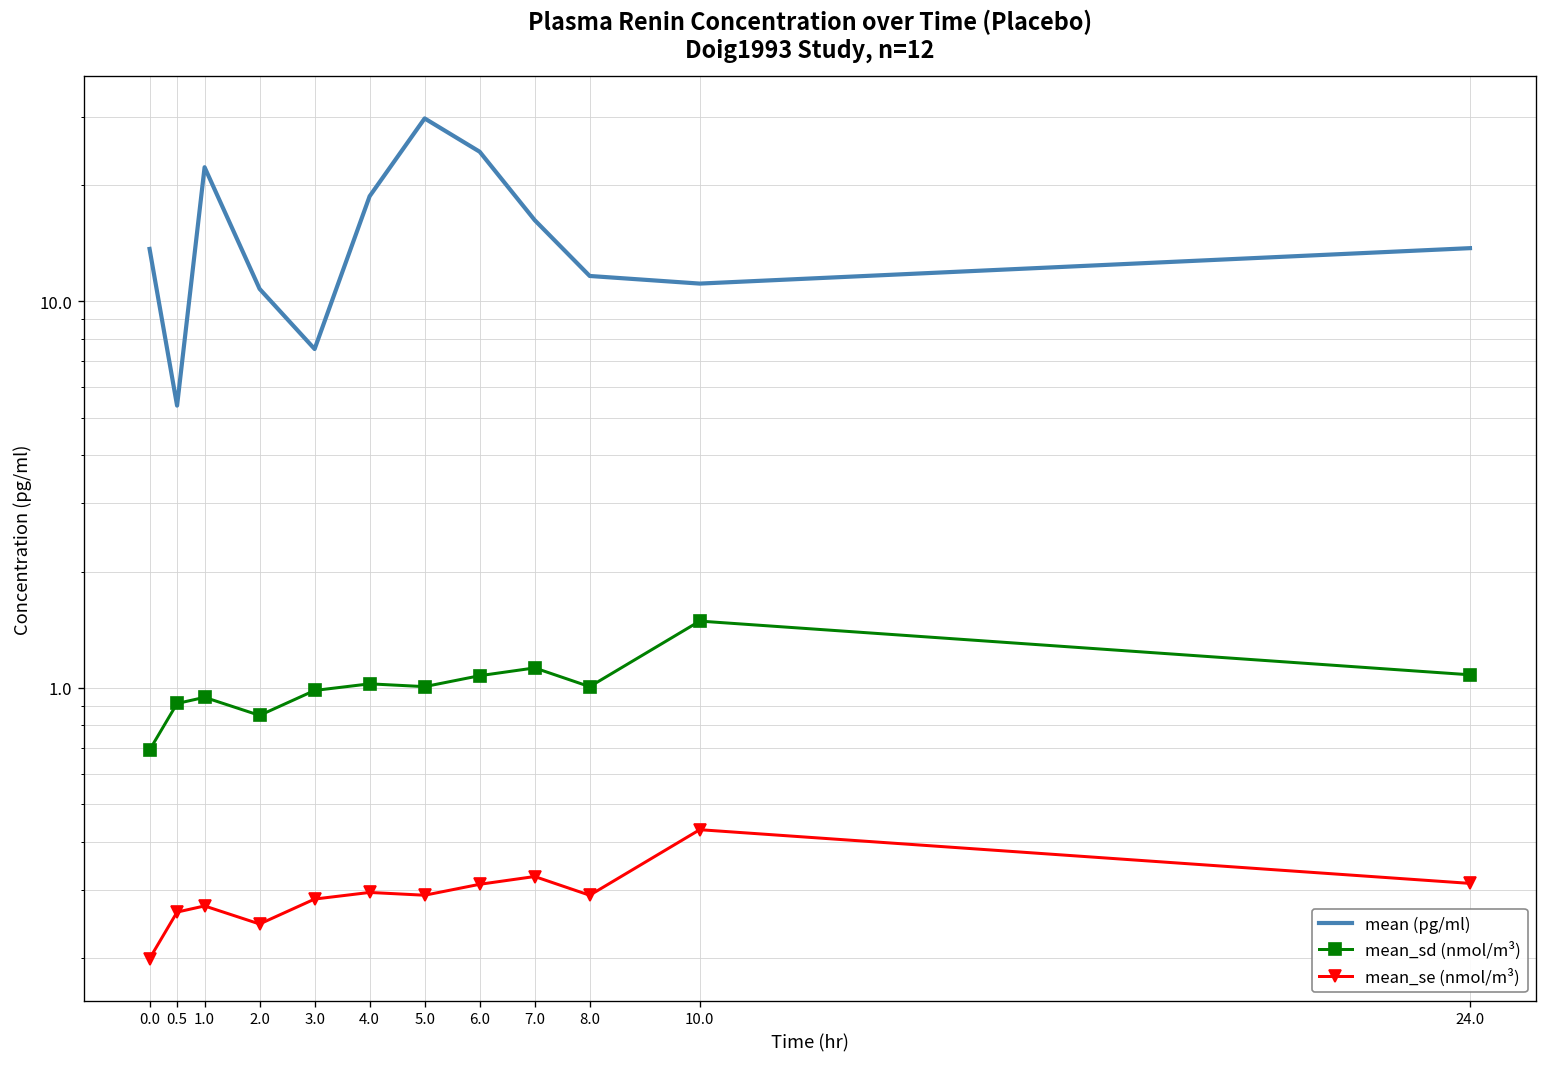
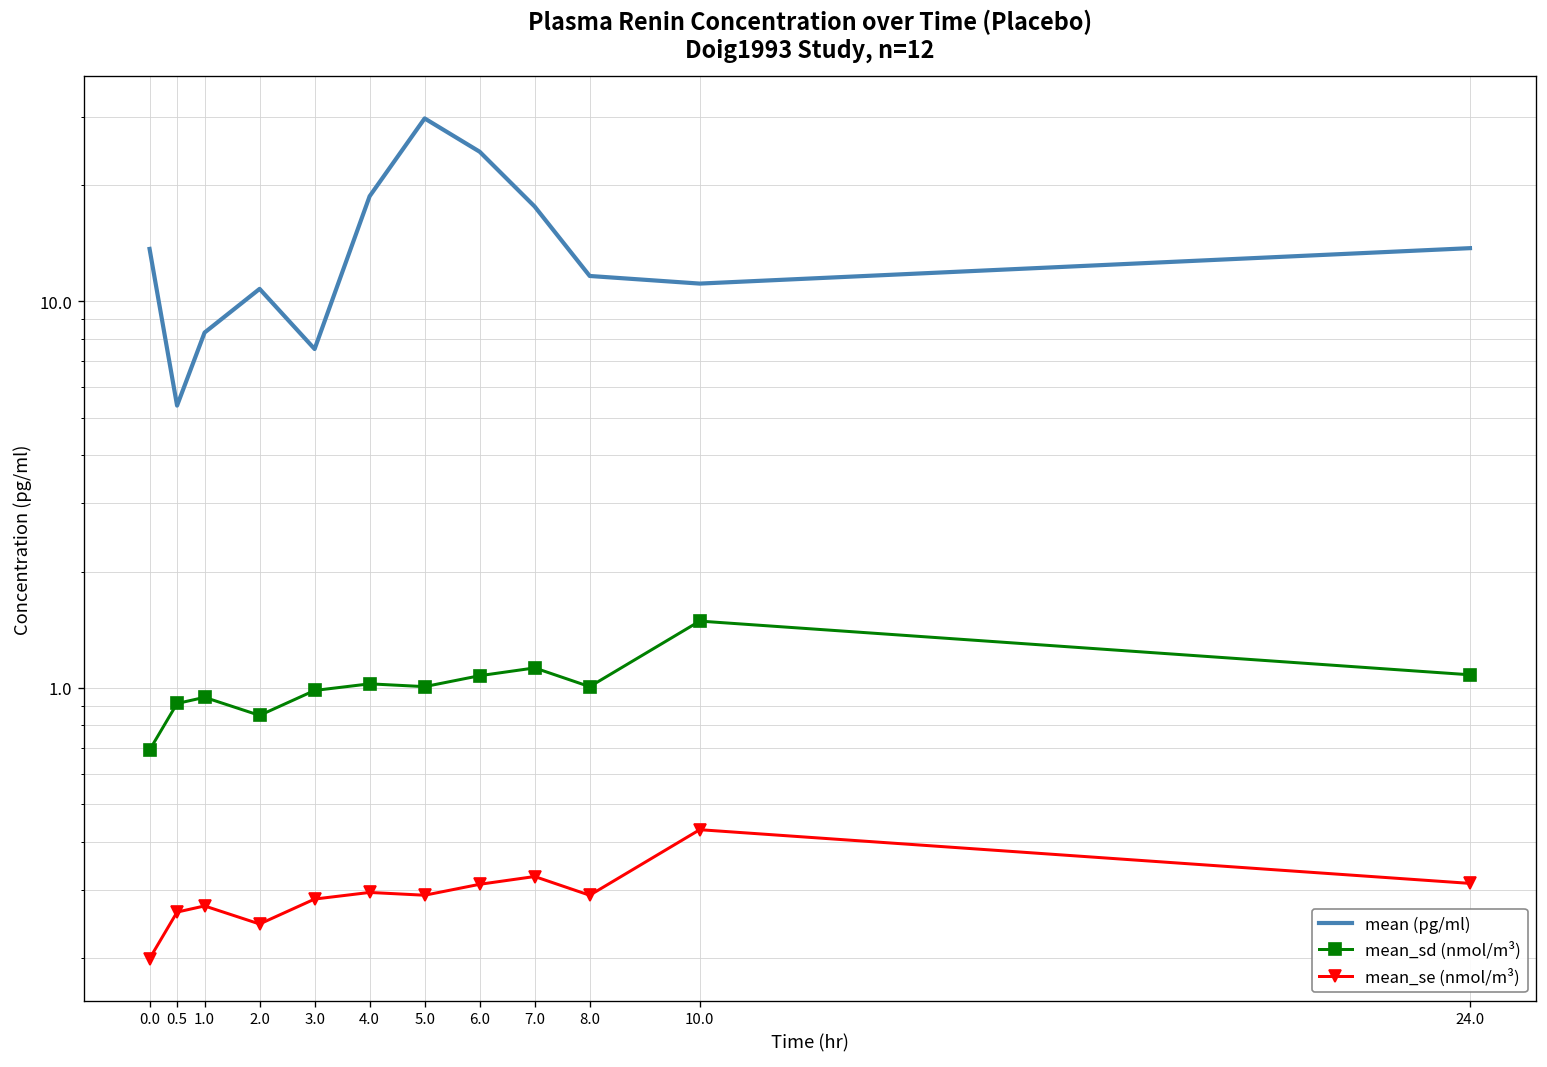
mean (pg/ml), 1.0: 22 -> 8.3
mean (pg/ml), 7.0: 16 -> 18
